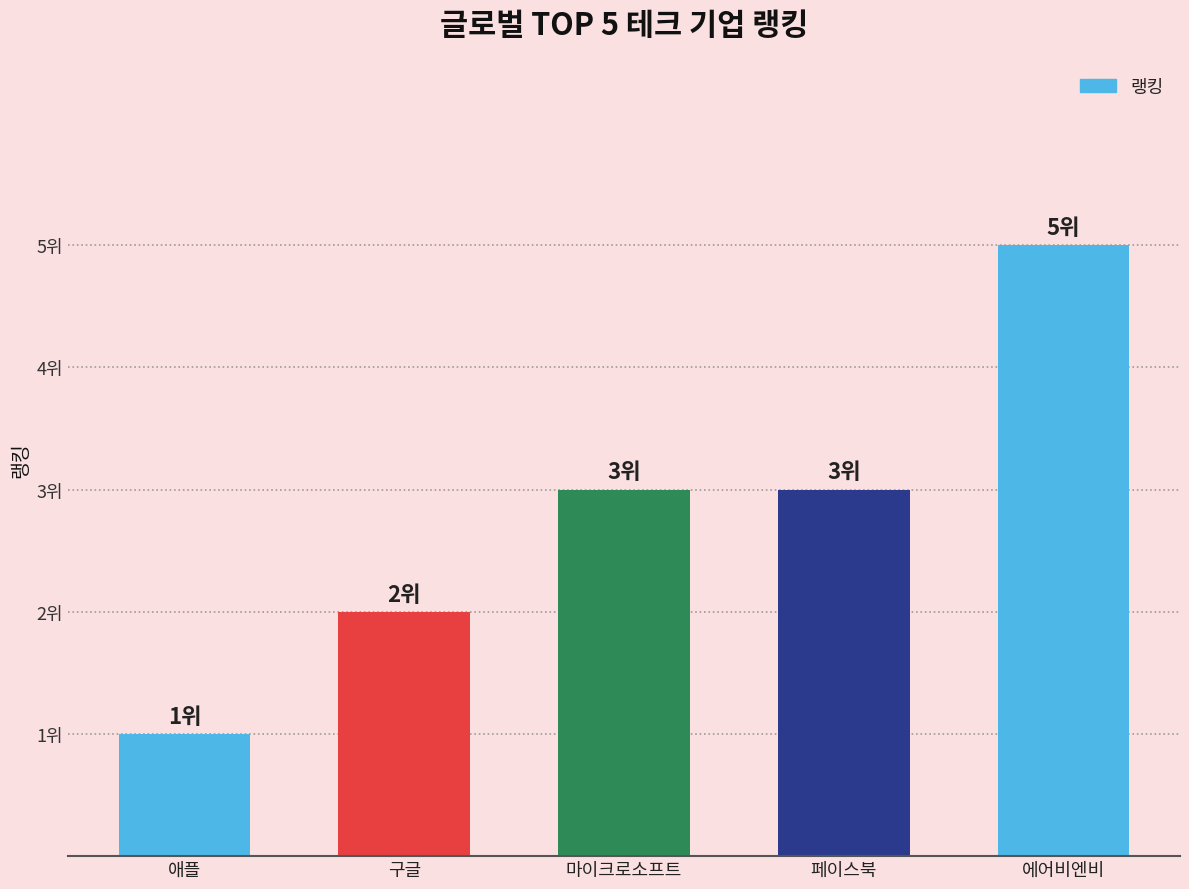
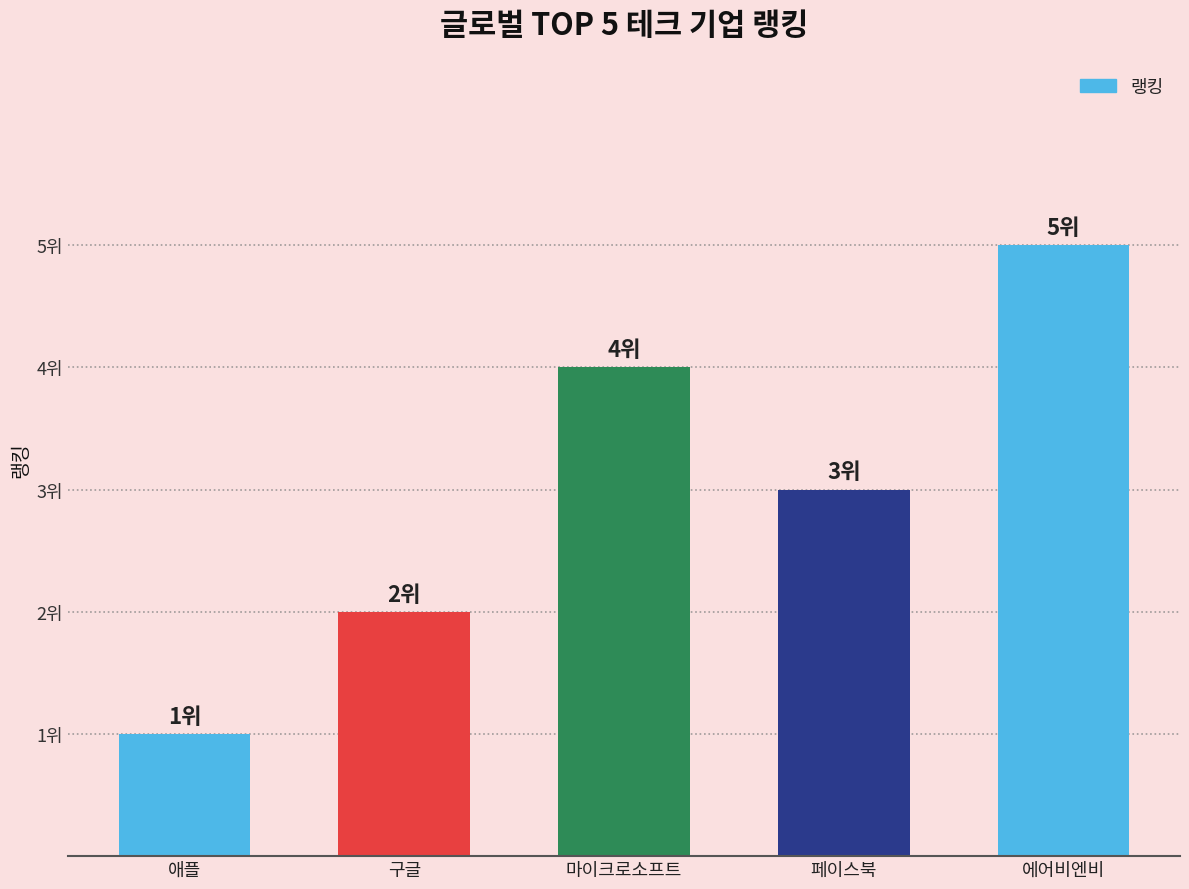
마이크로소프트: 3위 -> 4위
